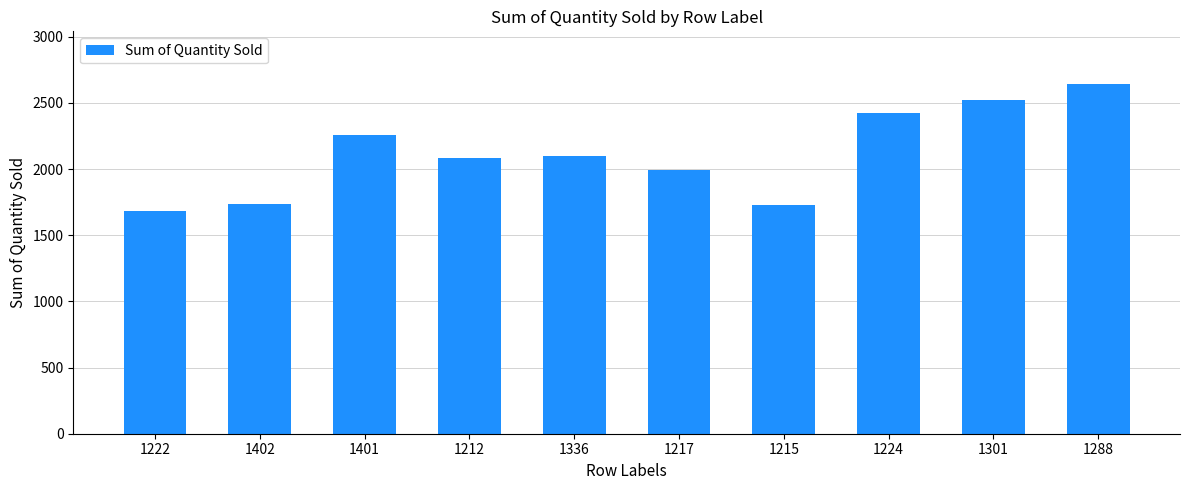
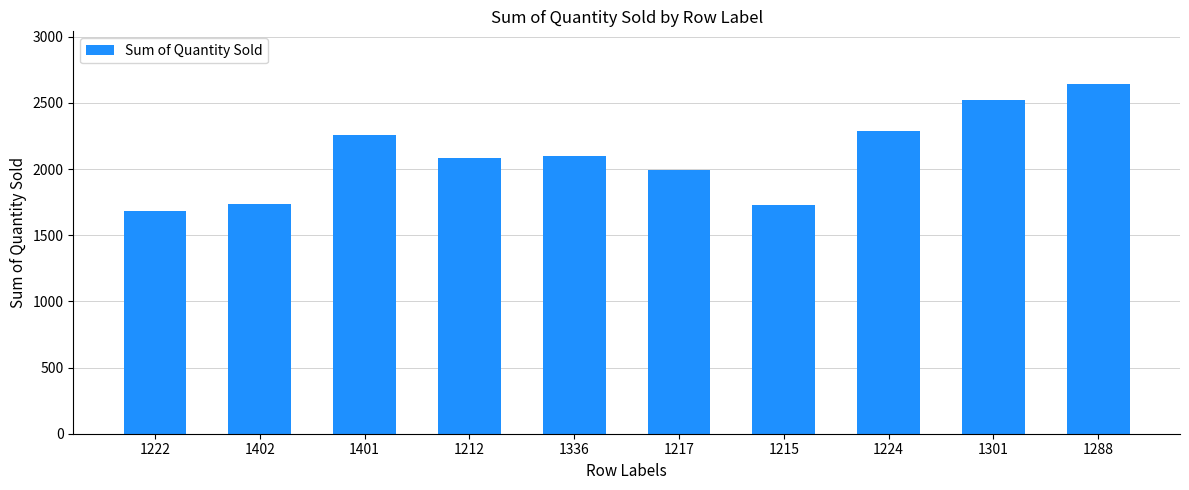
1224: 2420 -> 2290
